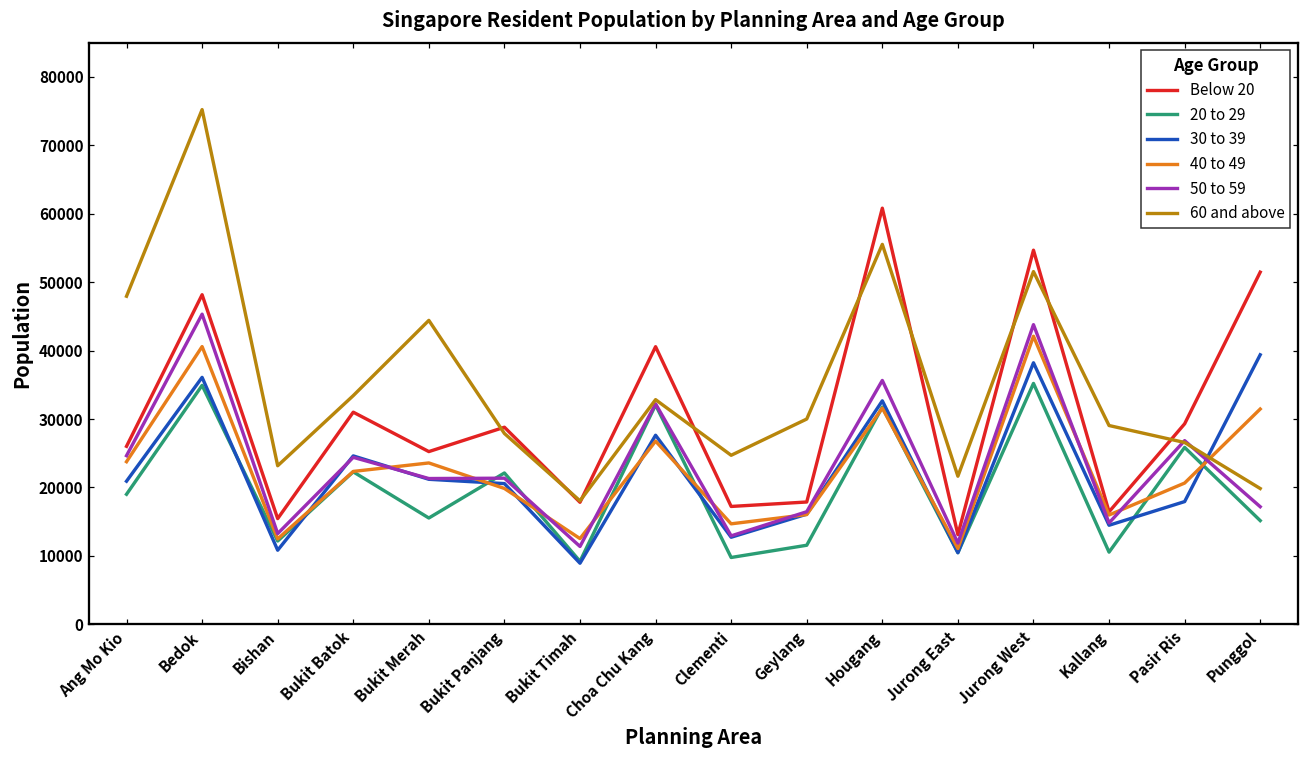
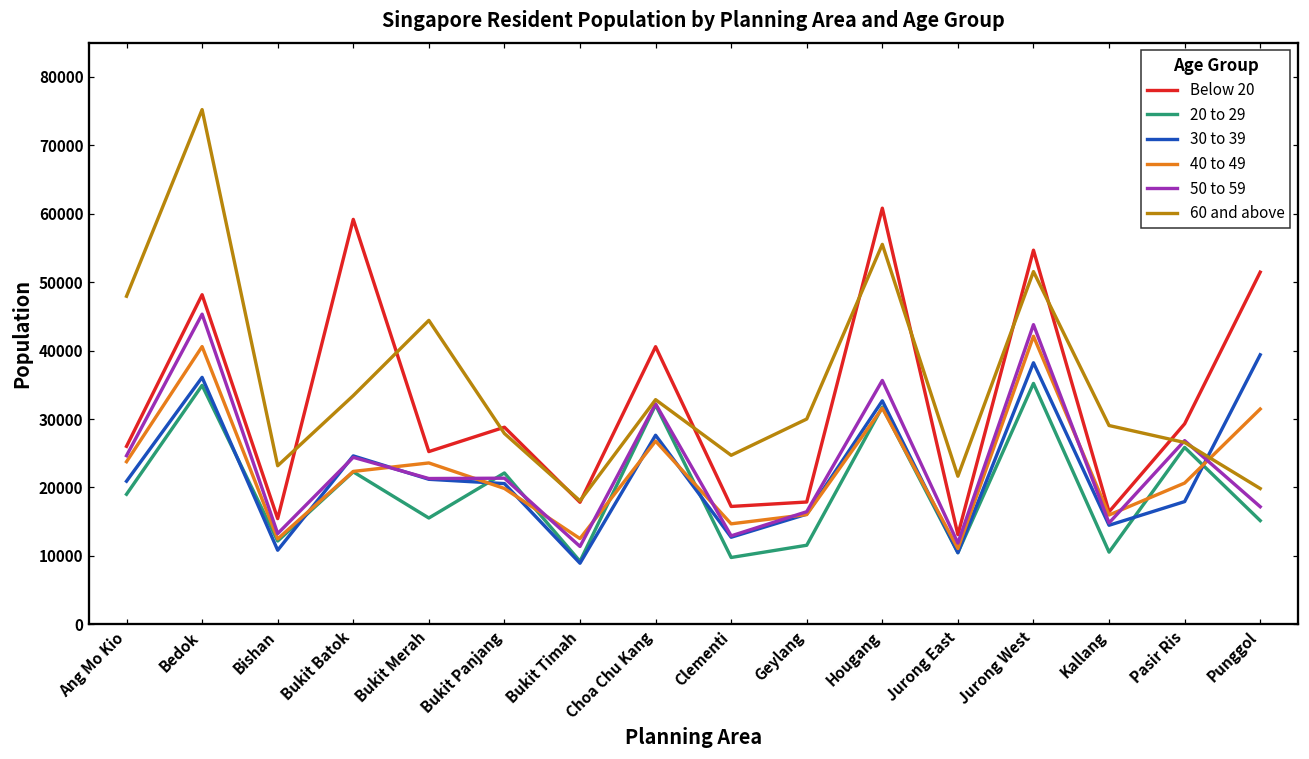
Below 20, Bukit Batok: 31000 -> 59000
